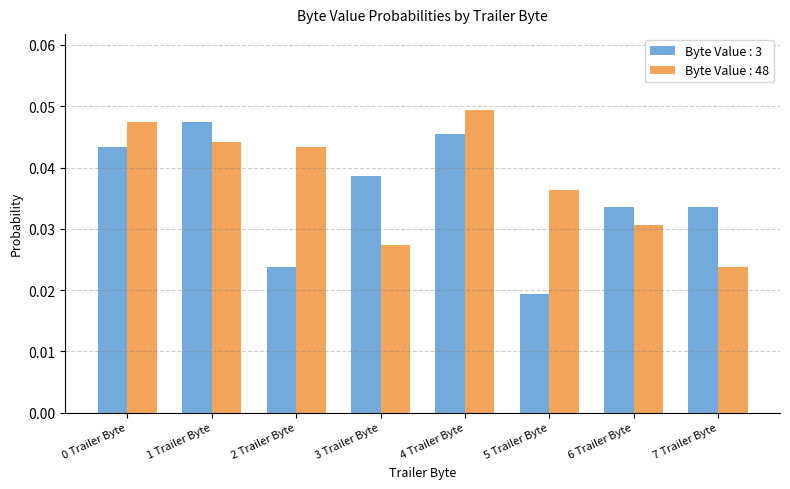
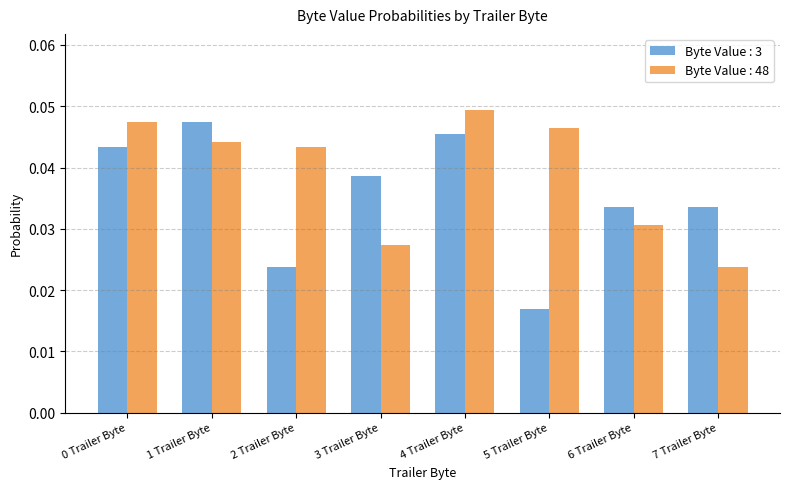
Byte Value : 3, 5 Trailer Byte: 0.019 -> 0.017
Byte Value : 48, 5 Trailer Byte: 0.036 -> 0.046
